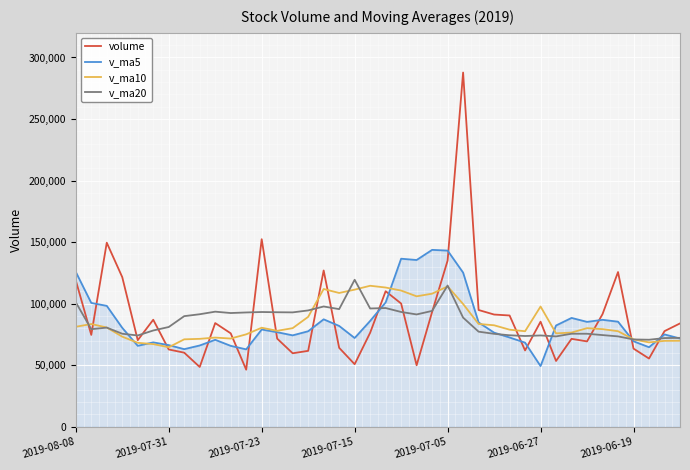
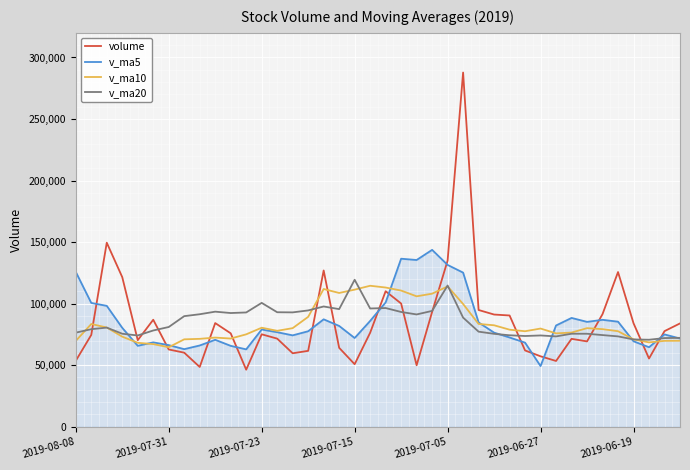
volume, 2019-08-08: 119,000 -> 54,000
v_ma10, 2019-08-08: 81,000 -> 70,000
v_ma20, 2019-08-08: 101,000 -> 76,000
volume, 2019-07-23: 152,000 -> 75,000
v_ma20, 2019-07-23: 93,000 -> 101,000
v_ma5, 2019-07-05: 143,000 -> 131,000
volume, 2019-06-27: 85,000 -> 57,000
v_ma10, 2019-06-27: 98,000 -> 80,000
volume, 2019-06-19: 63,000 -> 84,000
